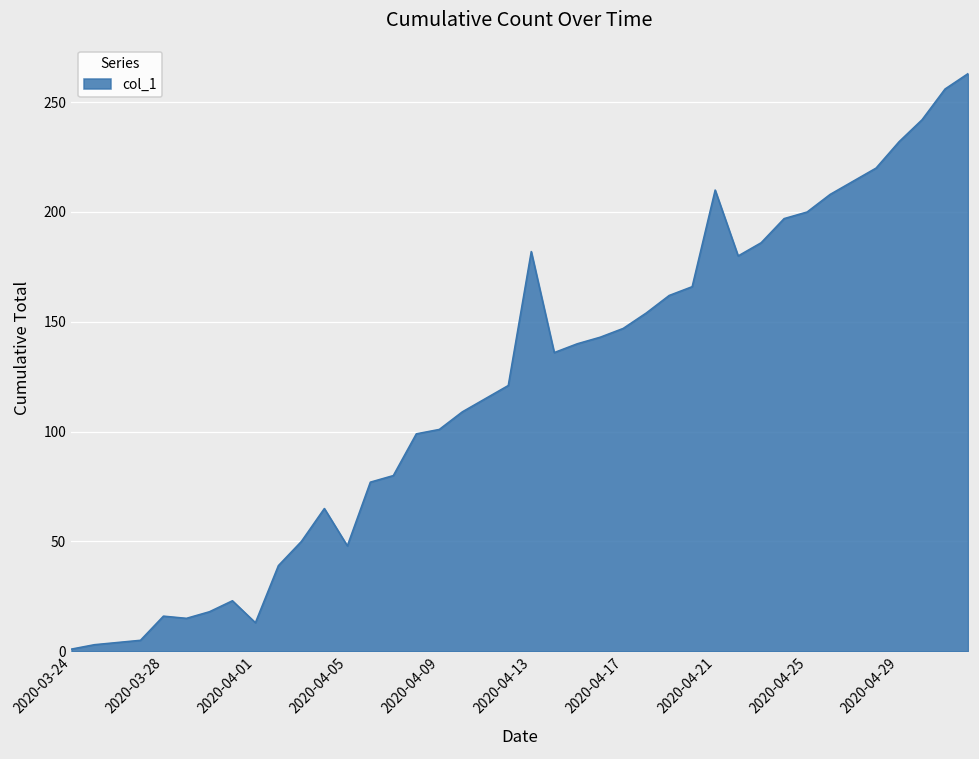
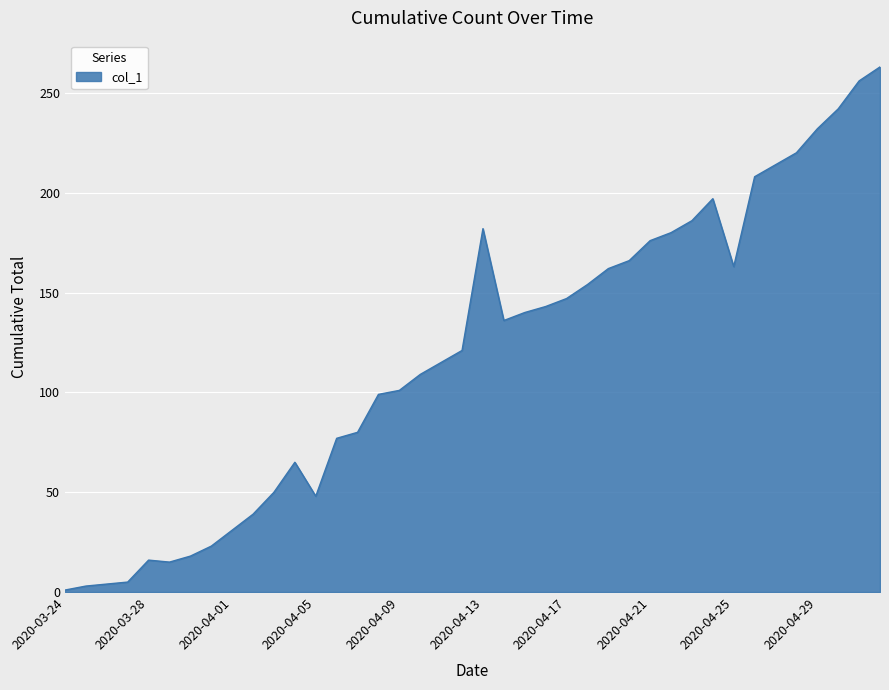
2020-04-01: 13 -> 31
2020-04-21: 210 -> 176
2020-04-25: 200 -> 163
